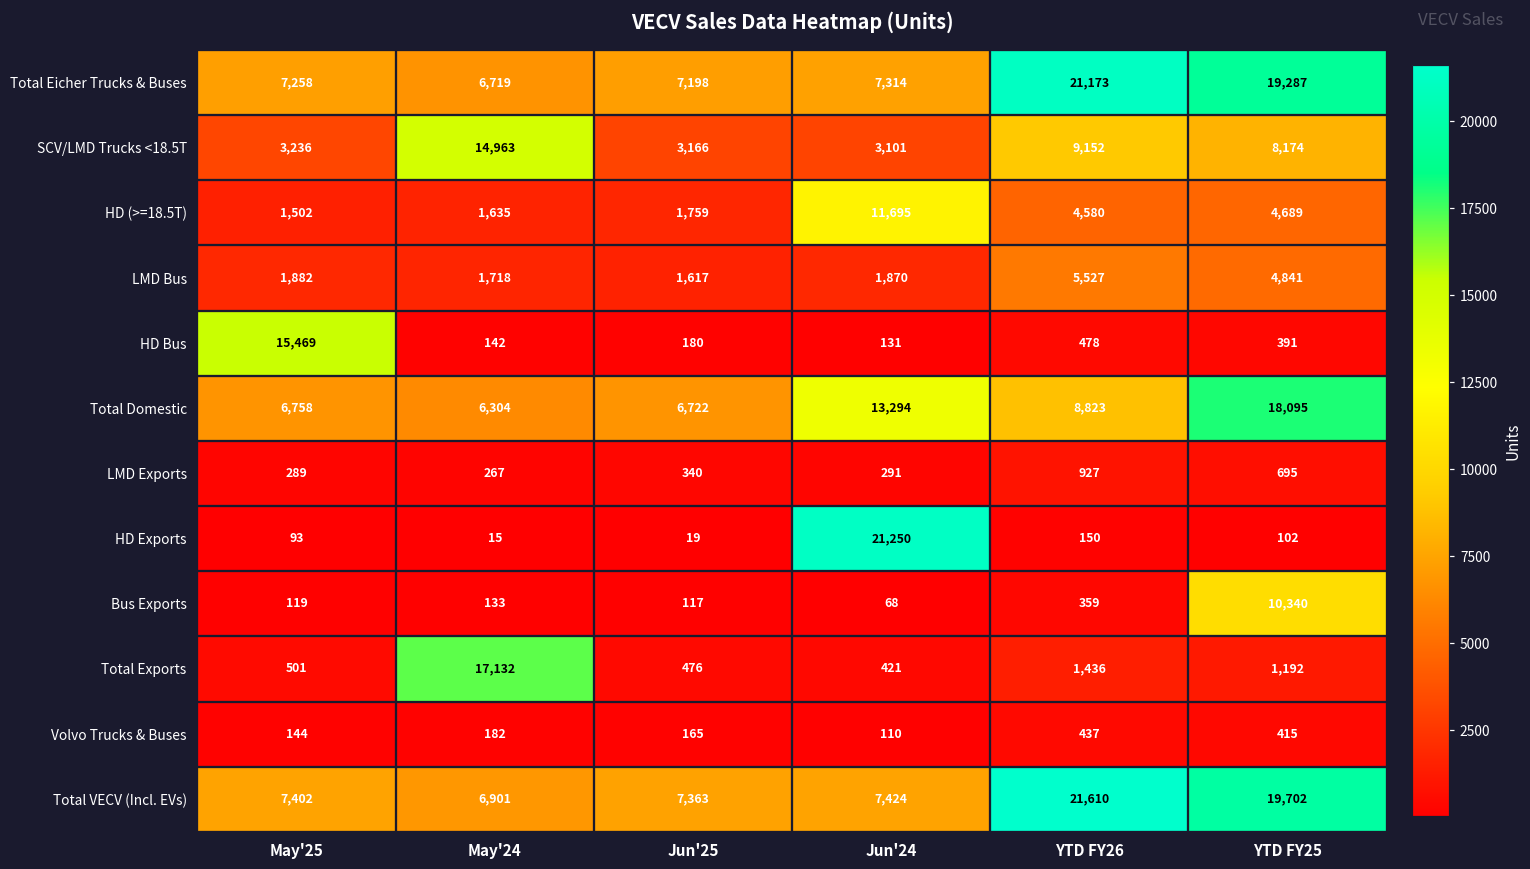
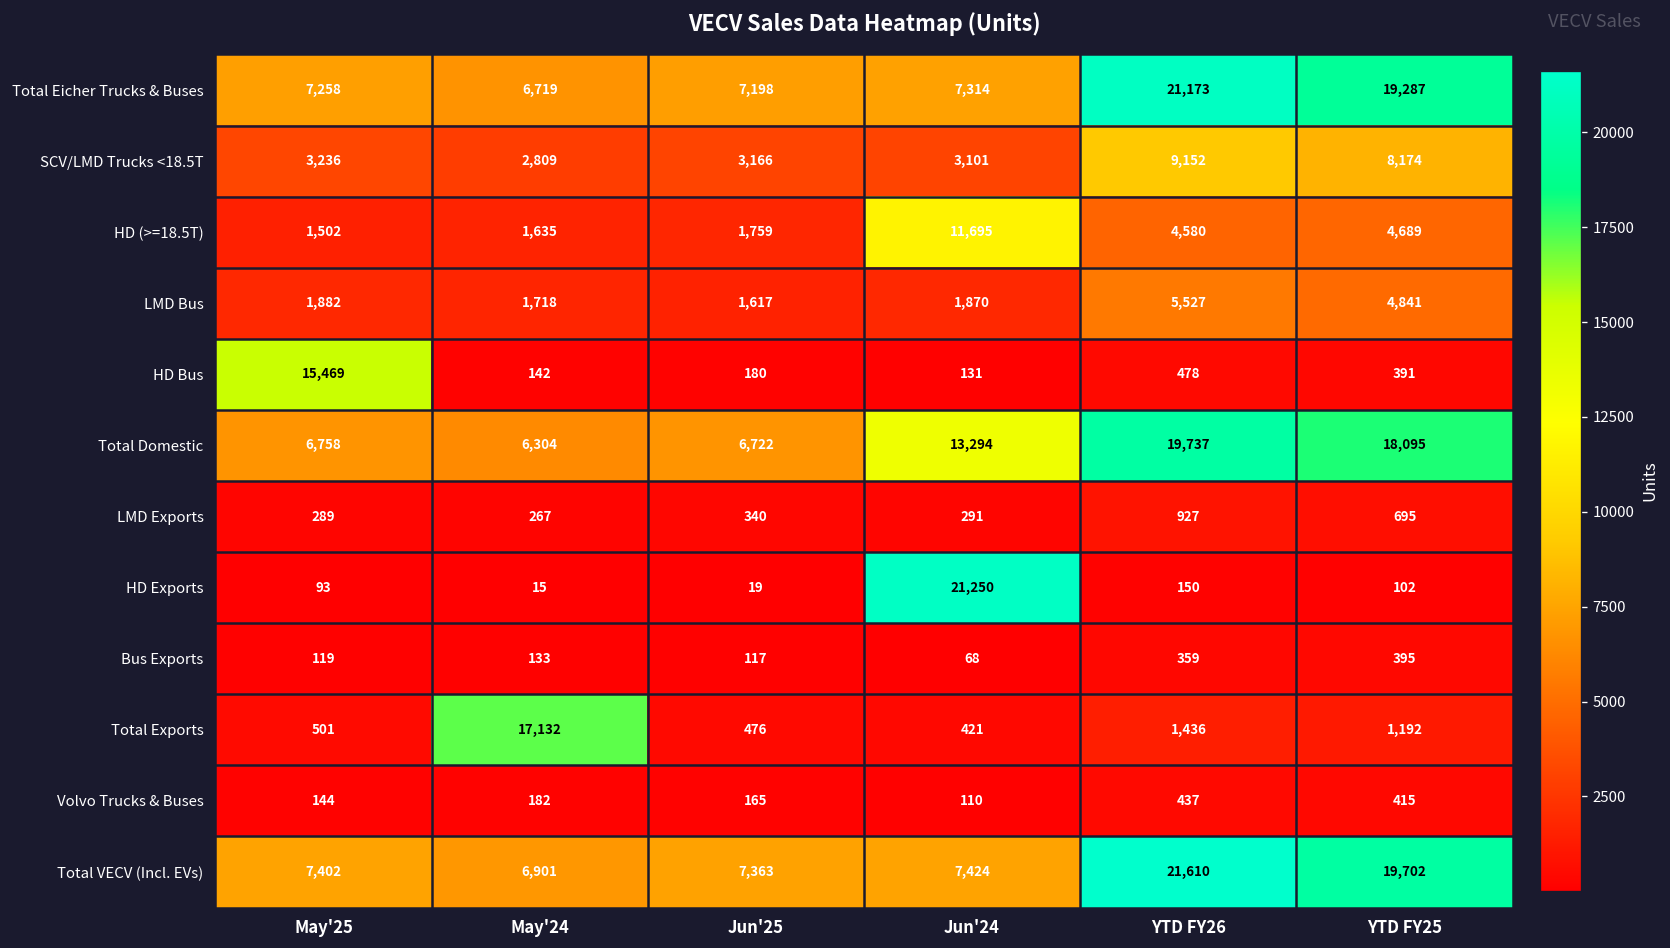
SCV/LMD Trucks <18.5T, May'24: 14,963 -> 2,809
Total Domestic, YTD FY26: 8,823 -> 19,737
Bus Exports, YTD FY25: 10,340 -> 395
